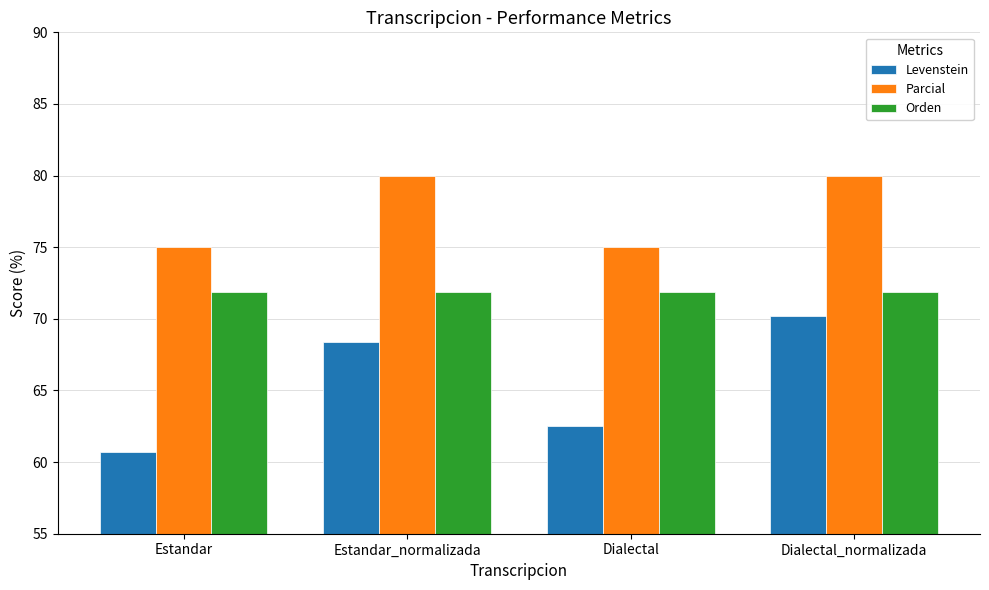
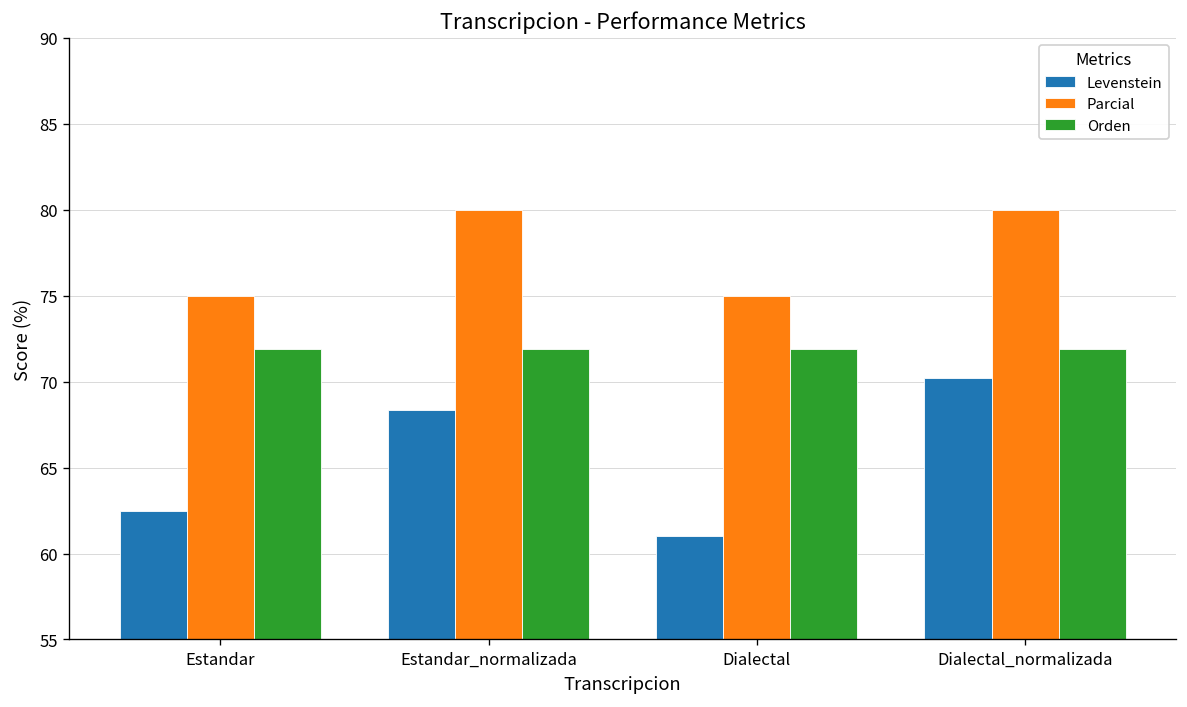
Levenstein, Estandar: 60.7 -> 62.5
Levenstein, Dialectal: 62.5 -> 61.0
